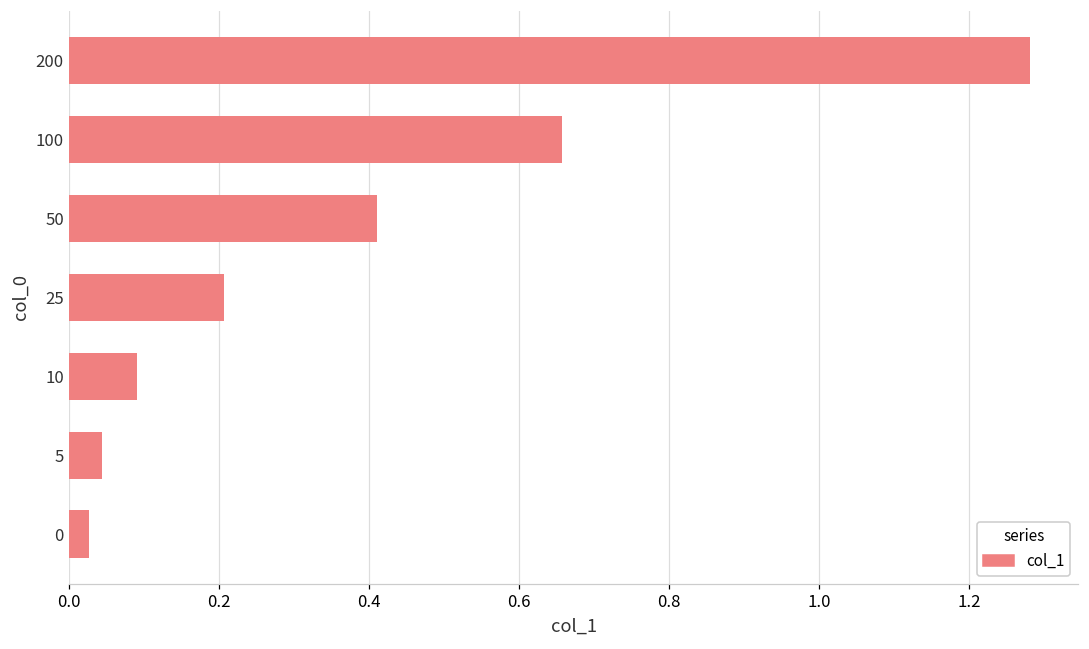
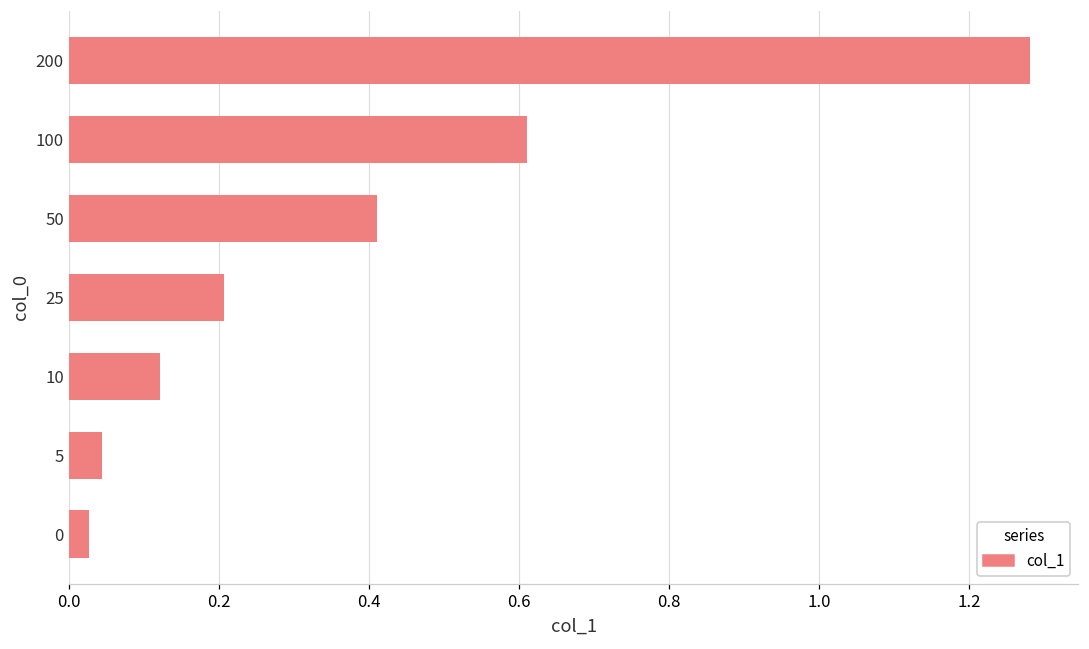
100: 0.66 -> 0.61
10: 0.09 -> 0.12
